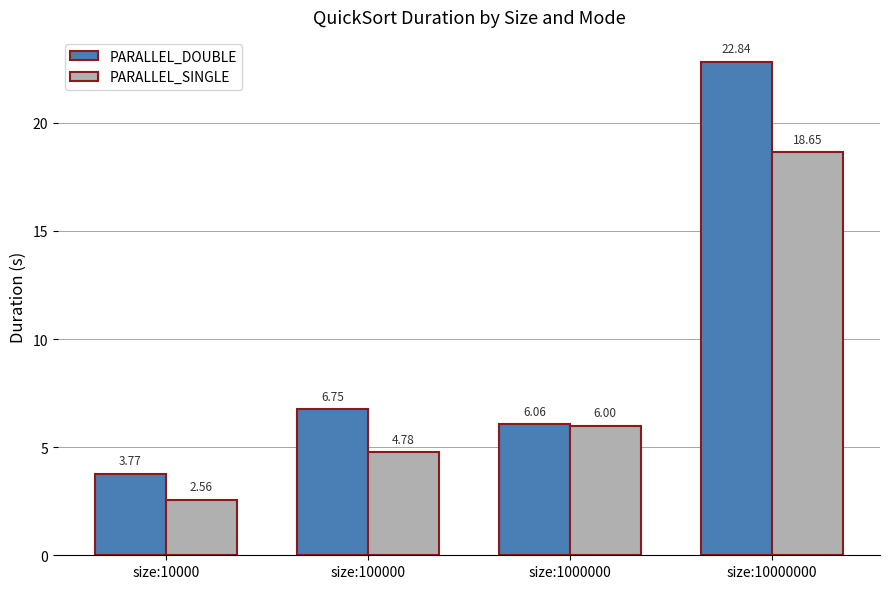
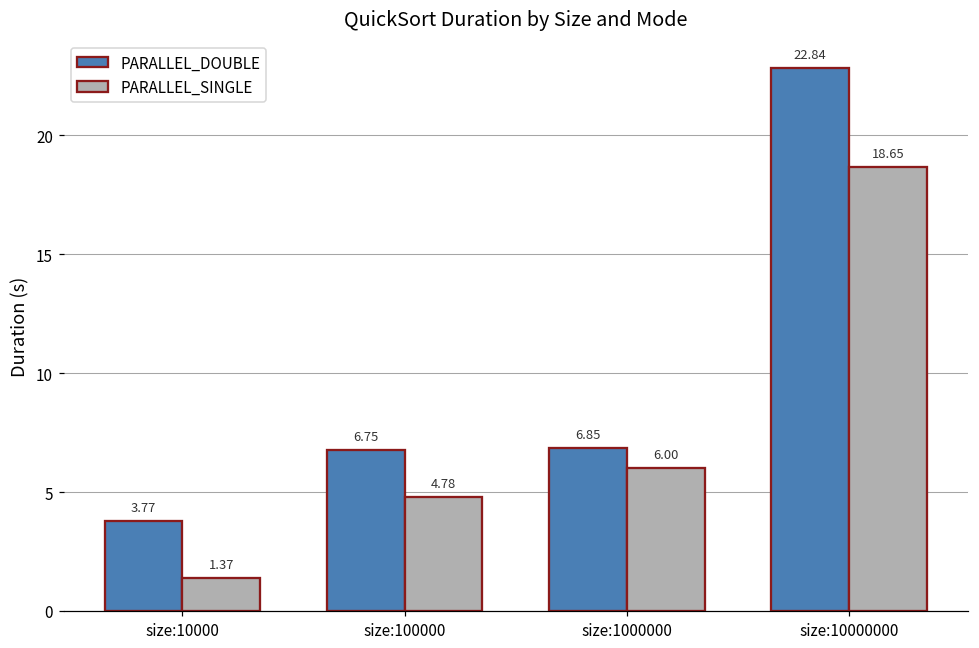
PARALLEL_SINGLE, size:10000: 2.56 -> 1.37
PARALLEL_DOUBLE, size:1000000: 6.06 -> 6.85
